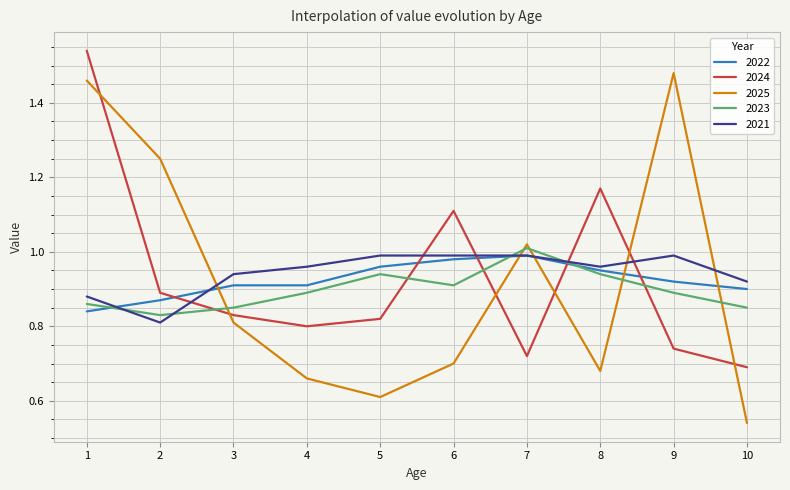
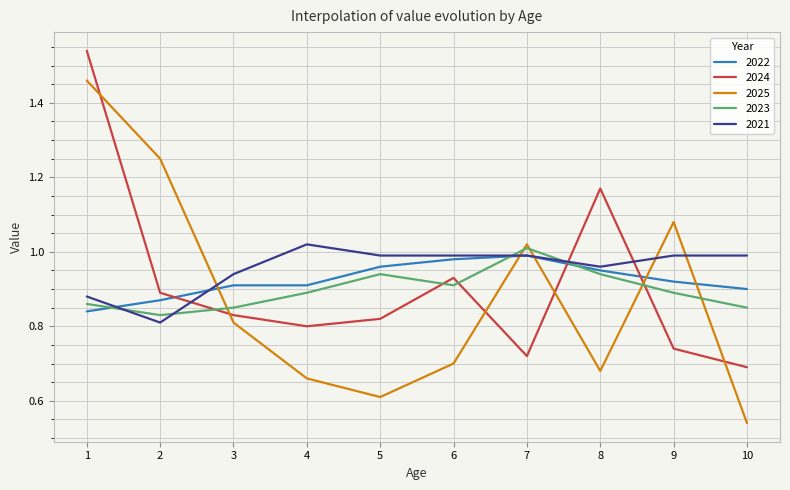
2021, 4: 0.96 -> 1.02
2024, 6: 1.11 -> 0.93
2025, 9: 1.48 -> 1.08
2021, 10: 0.92 -> 0.99
